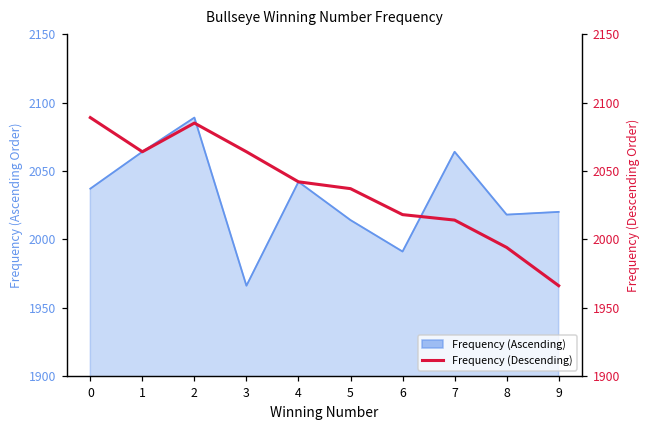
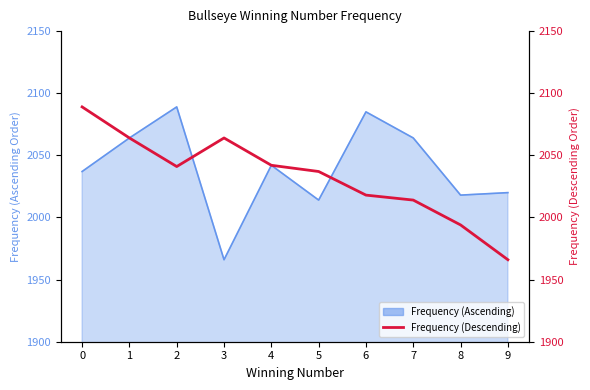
Frequency (Ascending), 6: 1991 -> 2085
Frequency (Descending), 2: 2085 -> 2041
